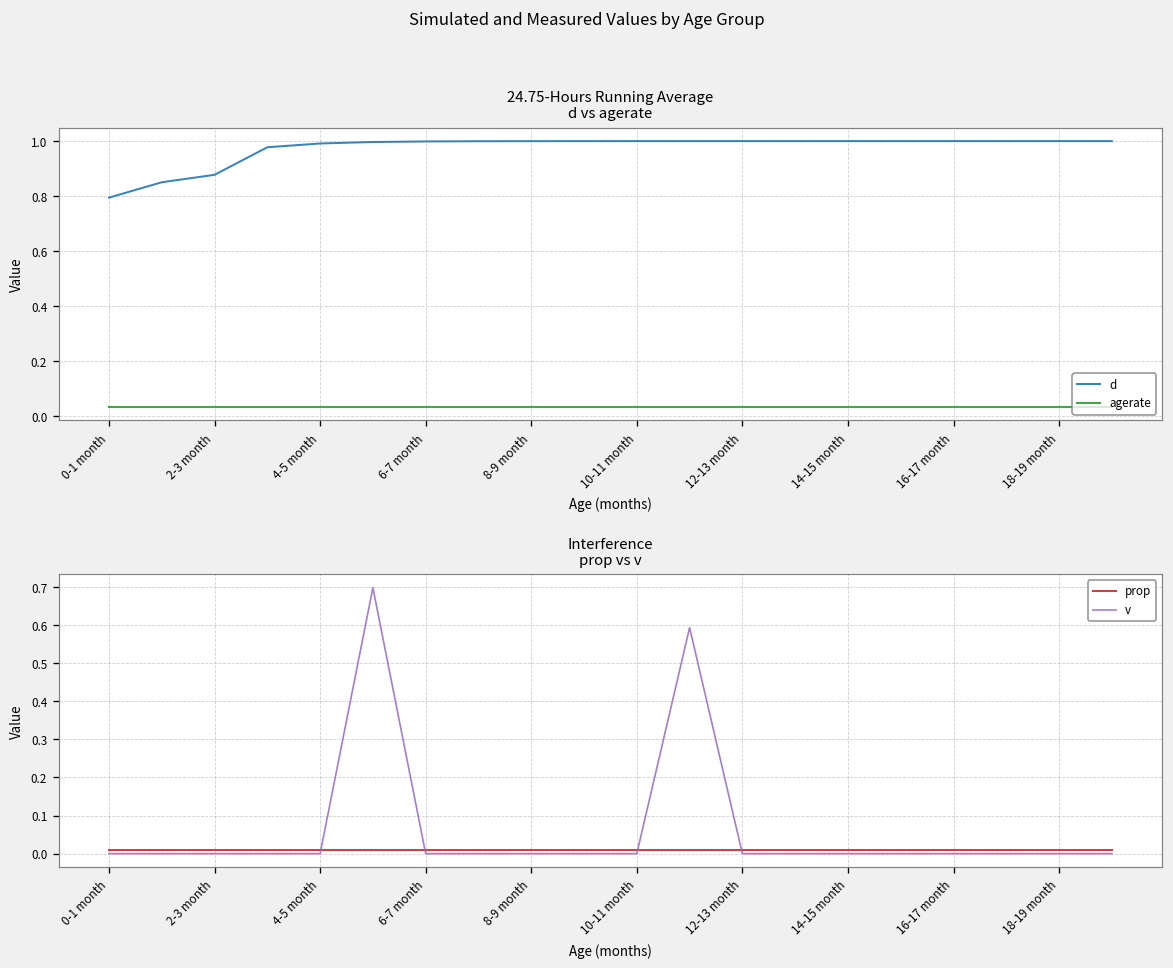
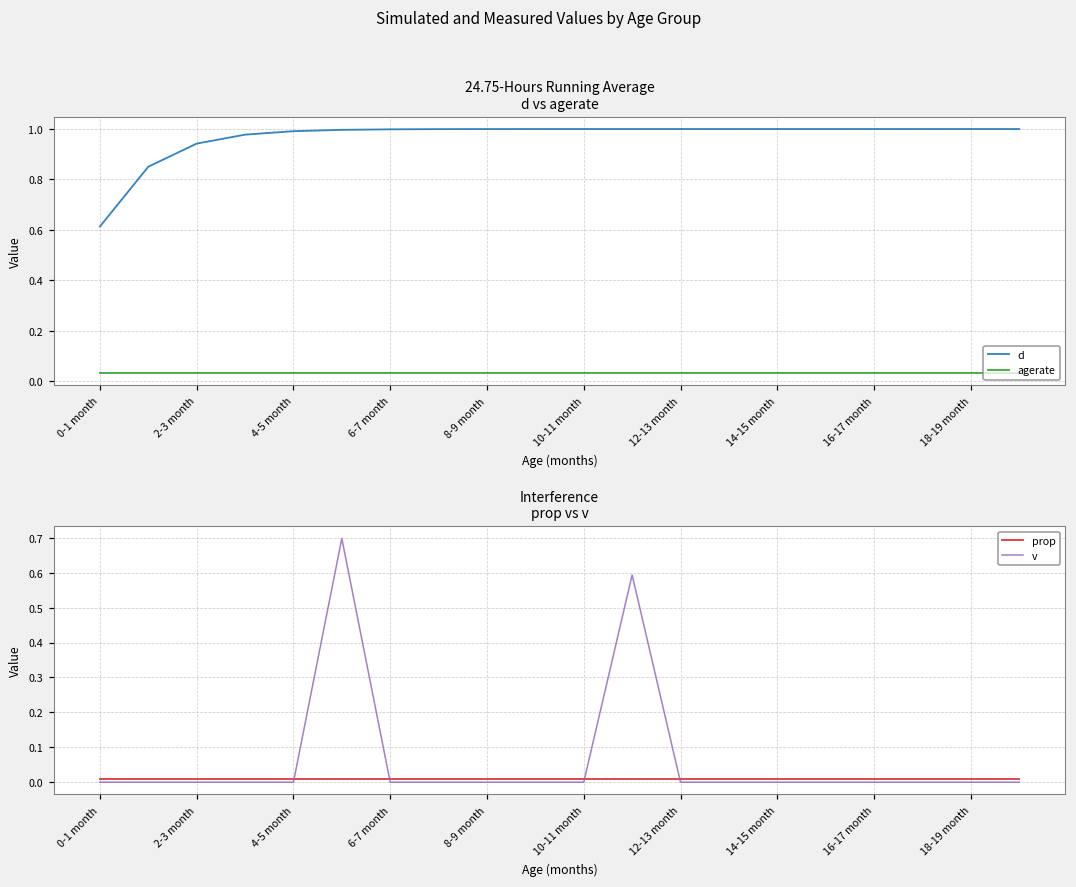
24.75-Hours Running Average d vs agerate, d, 0-1 month: 0.79 -> 0.61
24.75-Hours Running Average d vs agerate, d, 2-3 month: 0.88 -> 0.94
